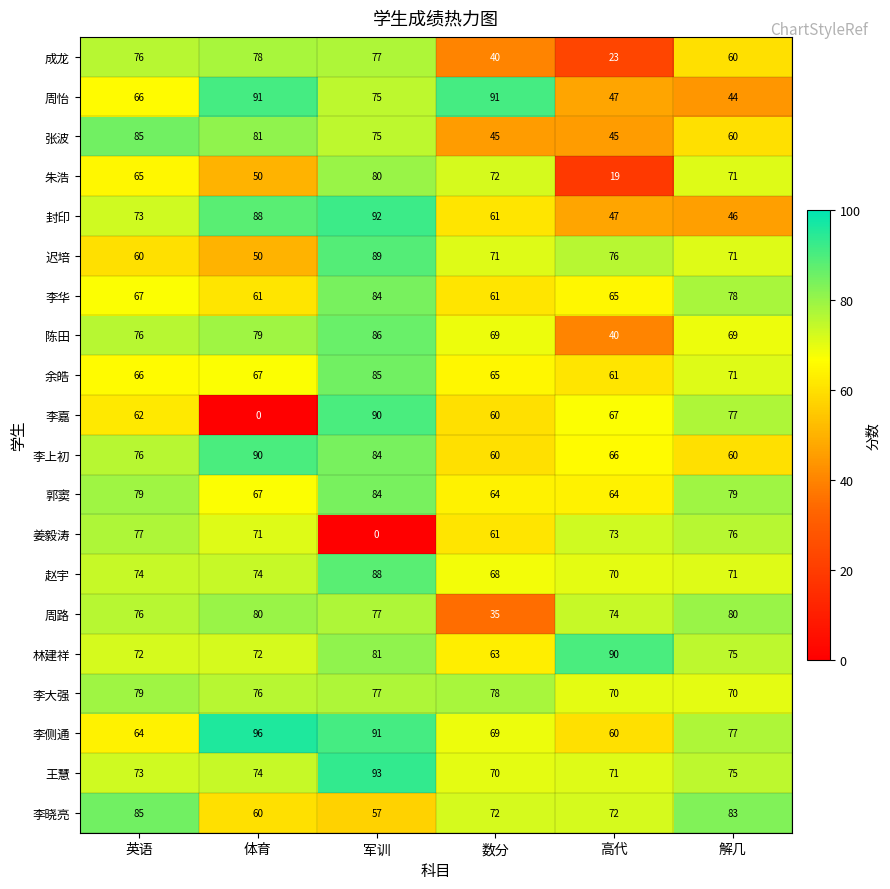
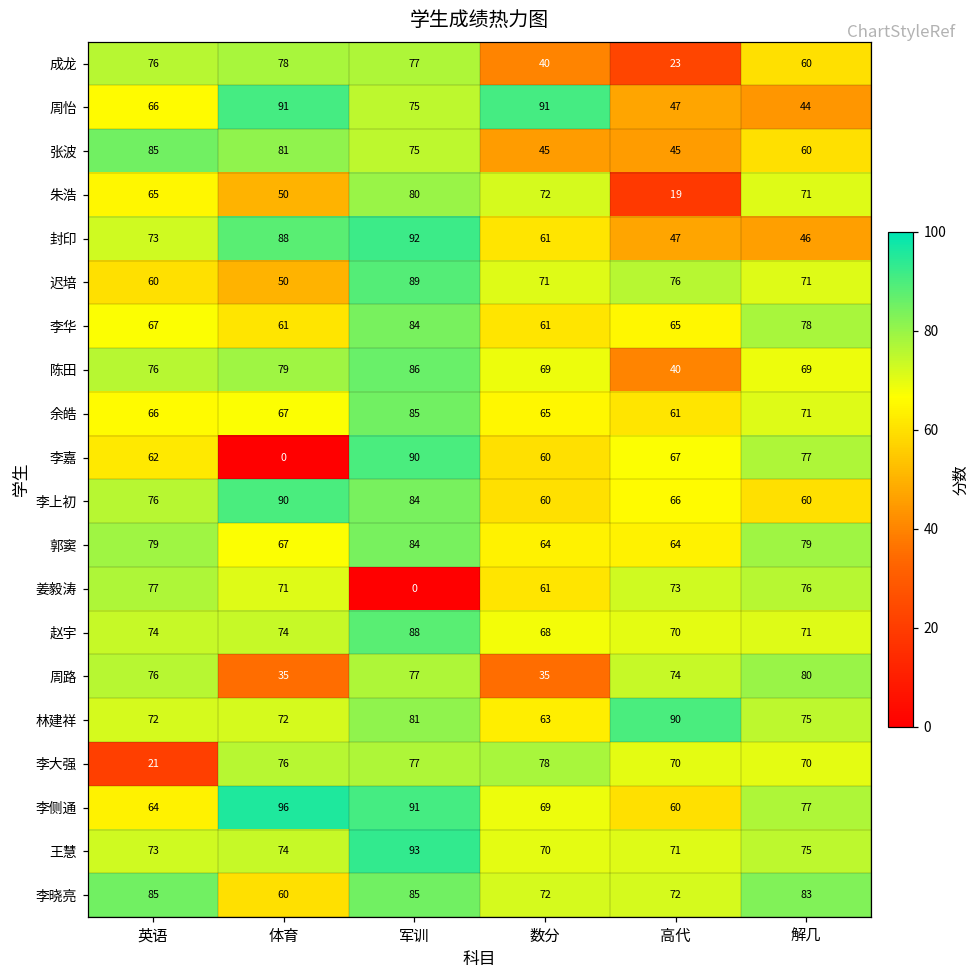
周路, 体育: 80 -> 35
李大强, 英语: 79 -> 21
李晓亮, 军训: 57 -> 85
